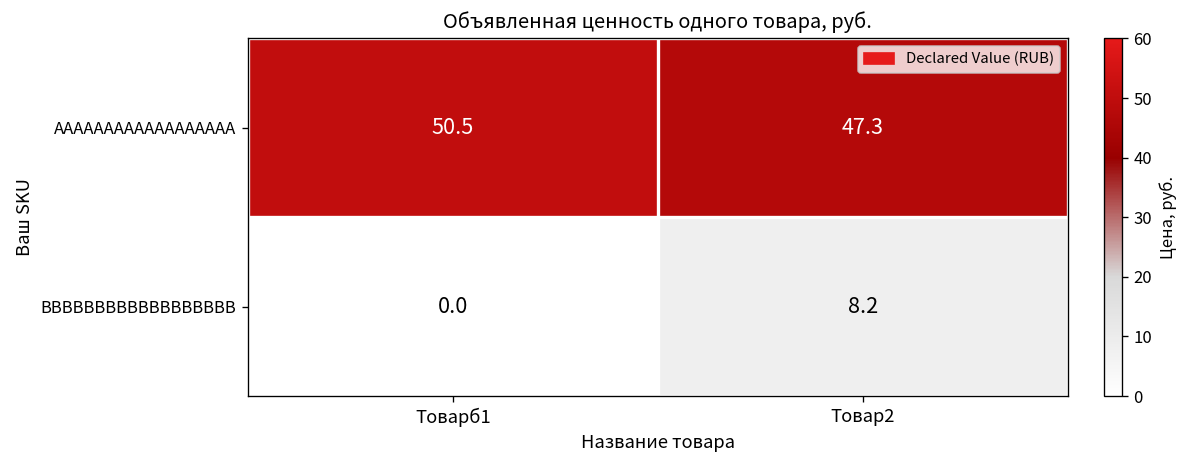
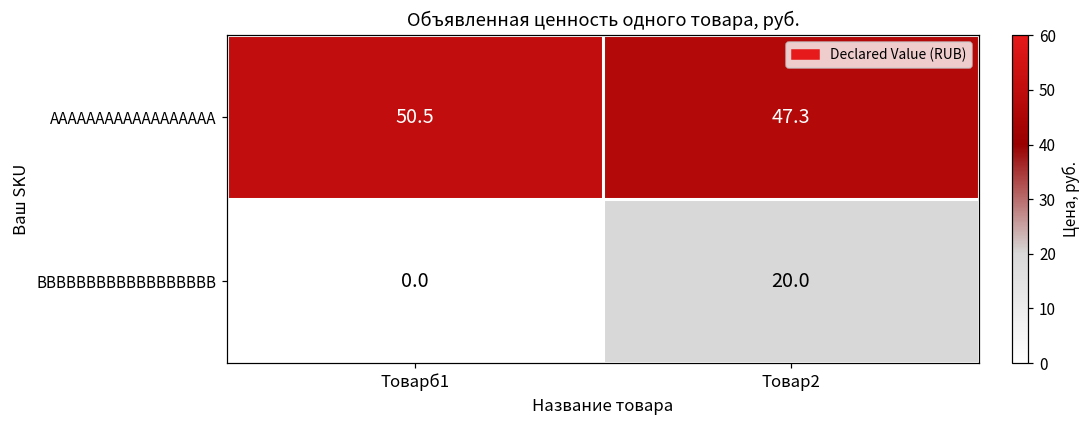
BBBBBBBBBBBBBBBBBB, Товар2: 8.2 -> 20.0
